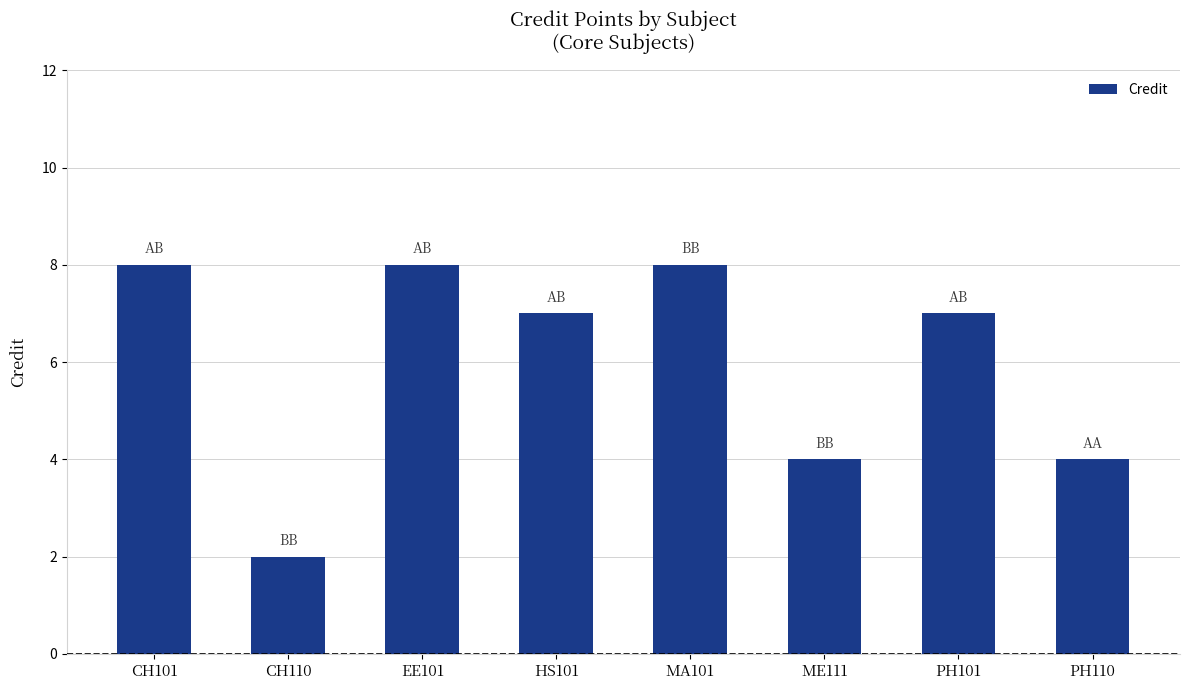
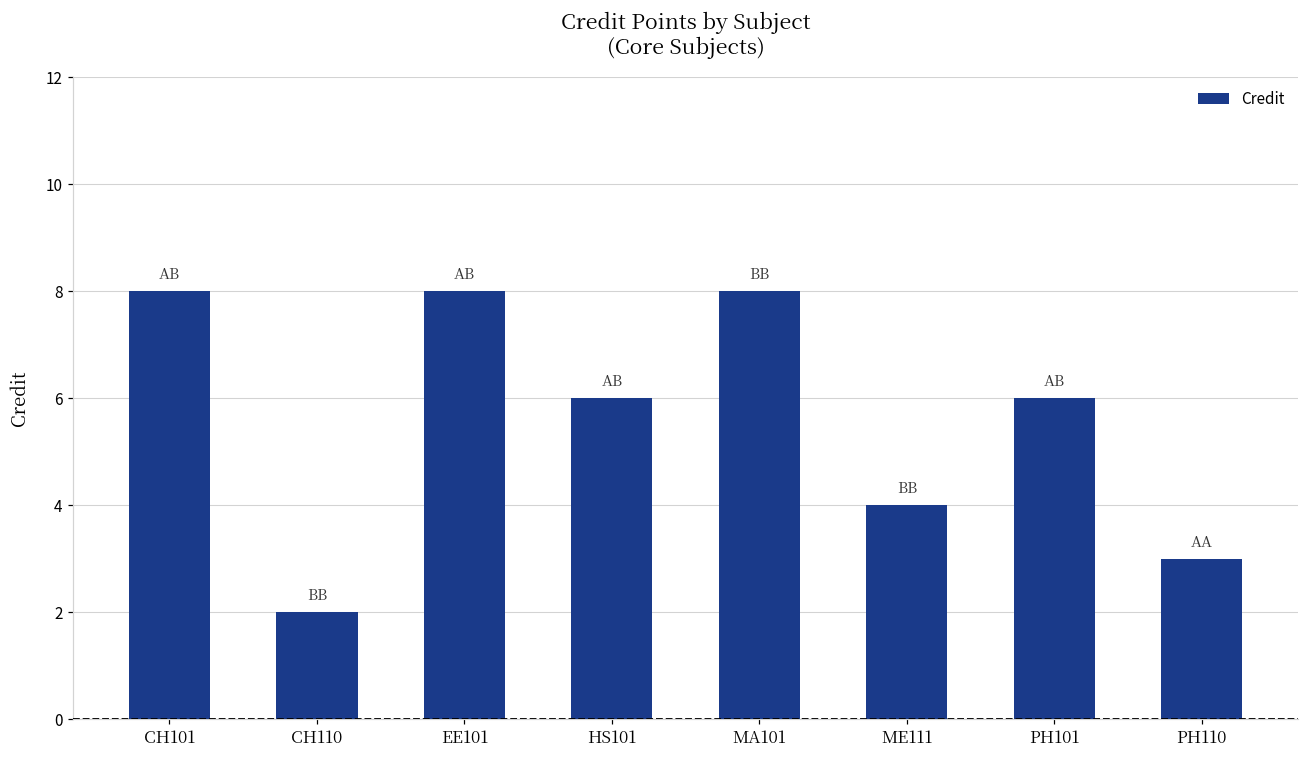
HS101: 7 -> 6
PH101: 7 -> 6
PH110: 4 -> 3
